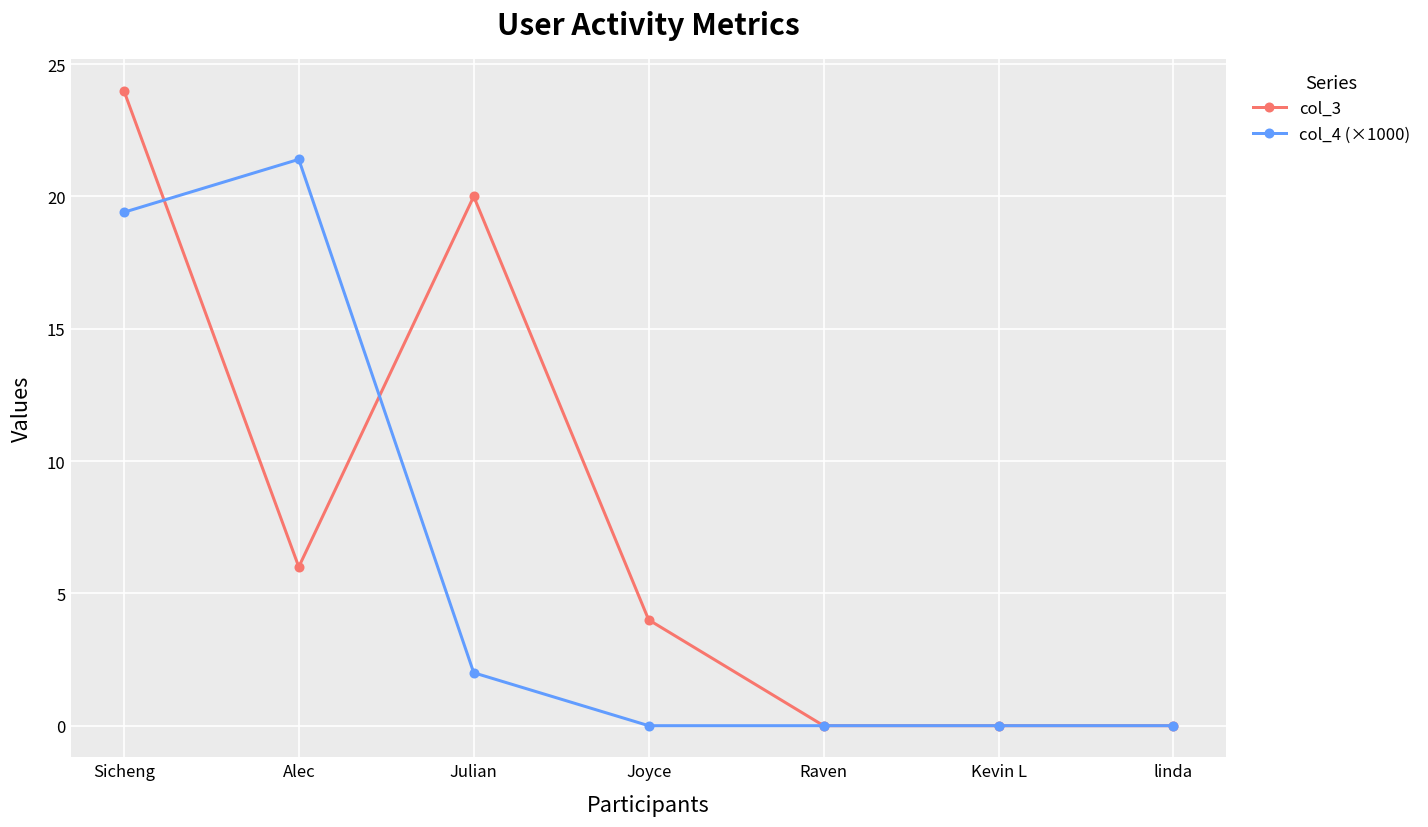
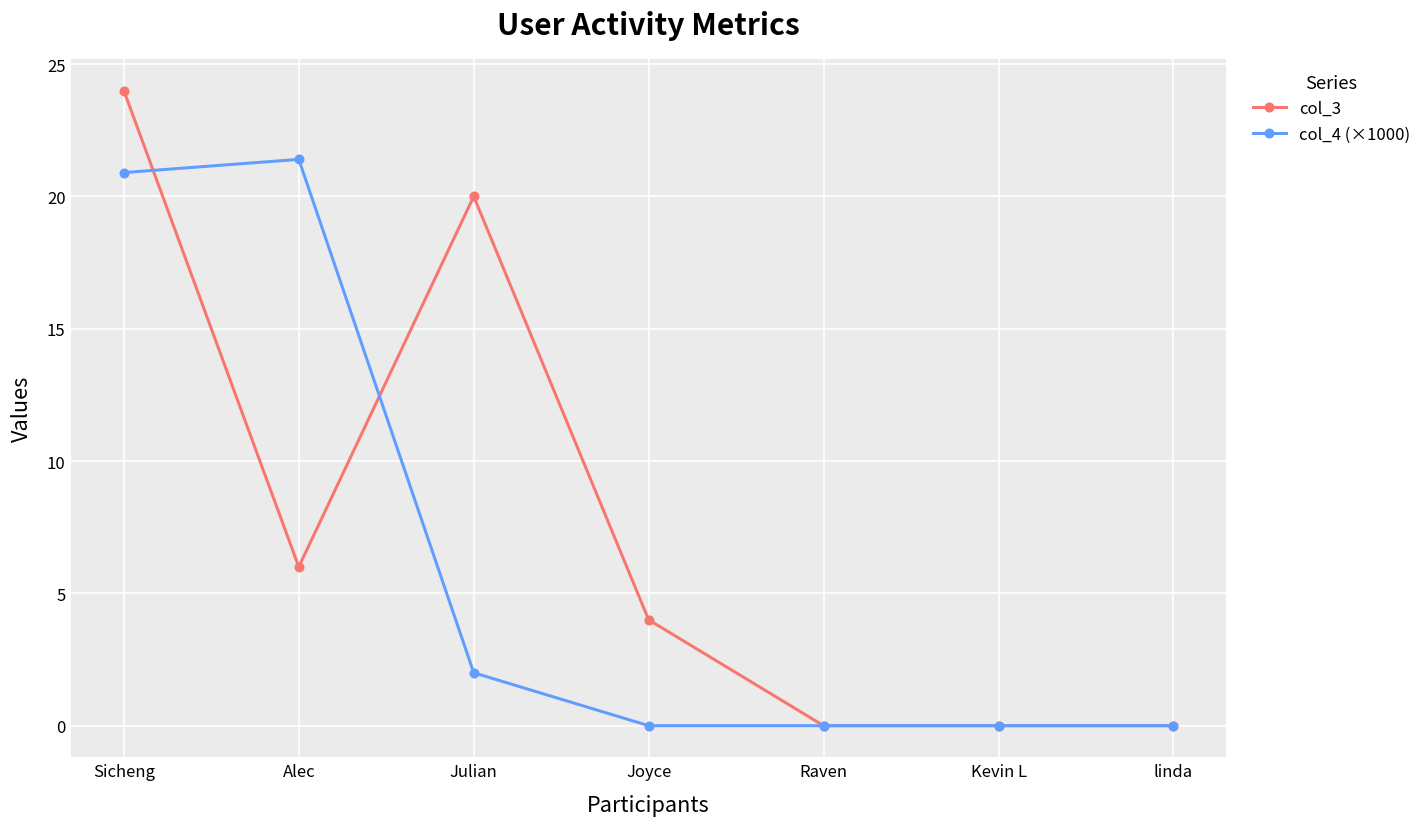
col_4 (×1000), Sicheng: 19.4 -> 20.9
